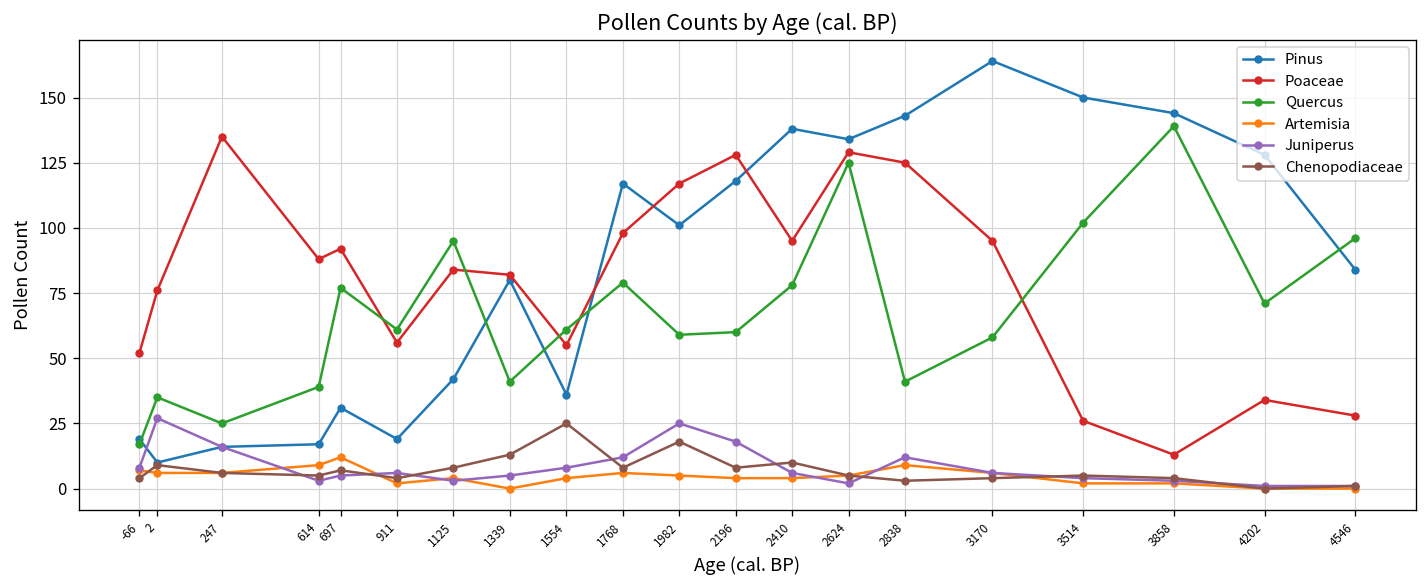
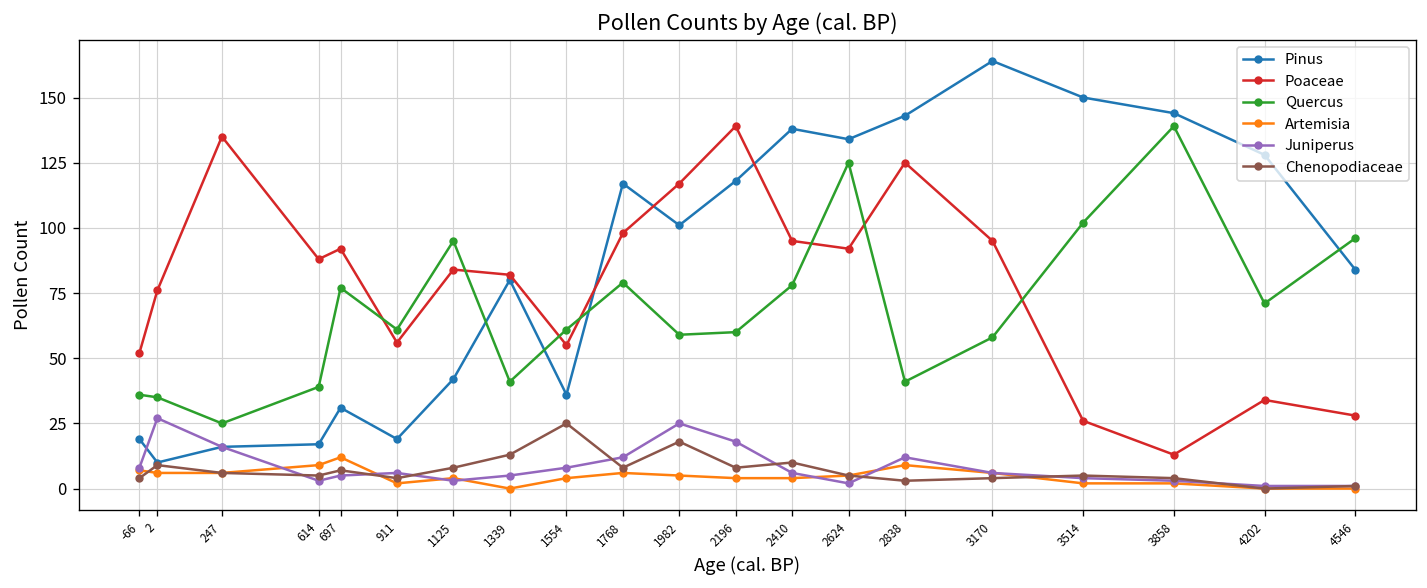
Quercus, -66: 17 -> 36
Poaceae, 2196: 128 -> 139
Poaceae, 2624: 129 -> 92
